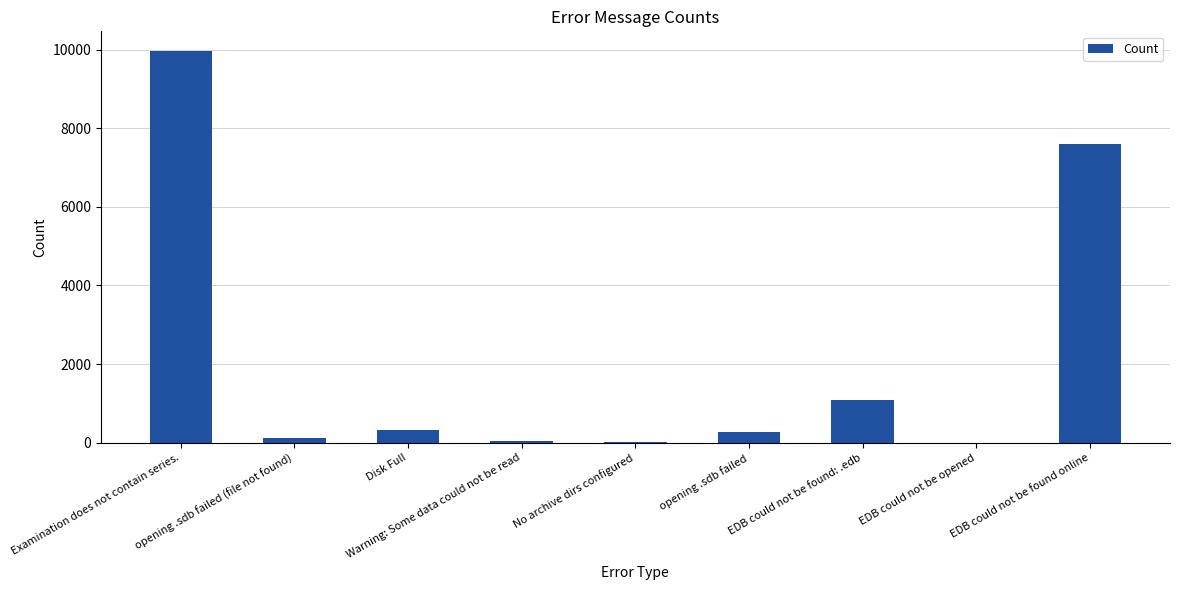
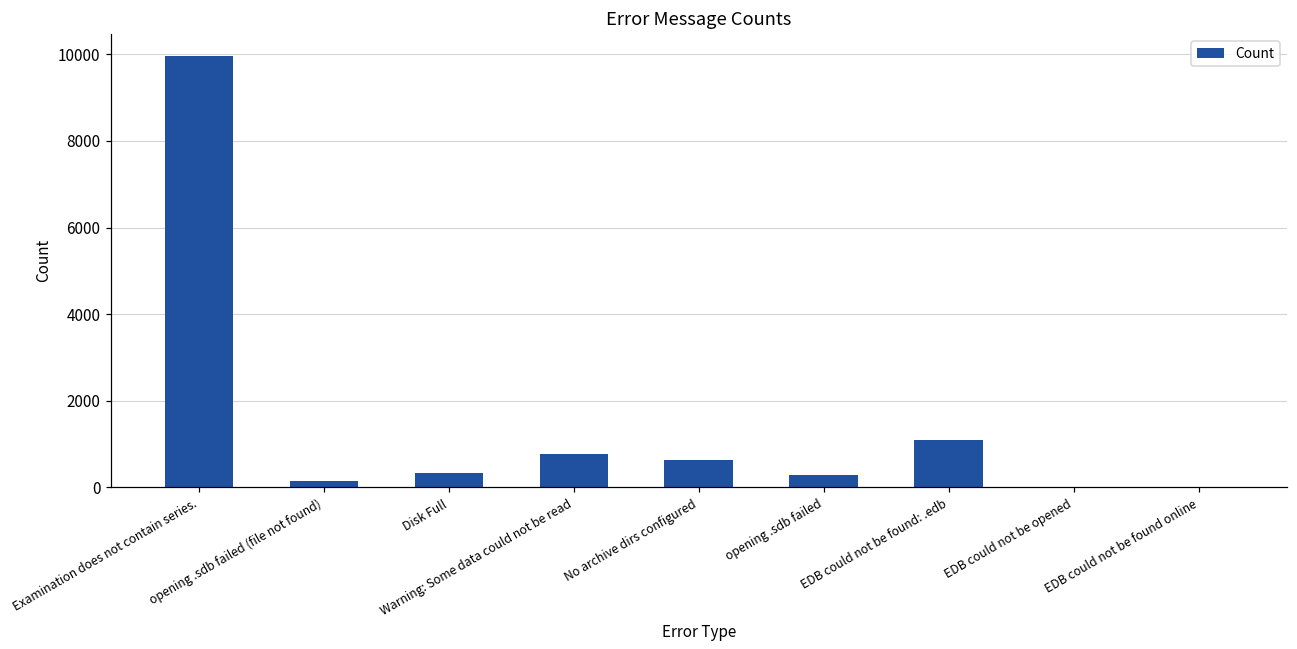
Warning: Some data could not be read: 100 -> 800
No archive dirs configured: 0 -> 600
EDB could not be found online: 7600 -> 0
